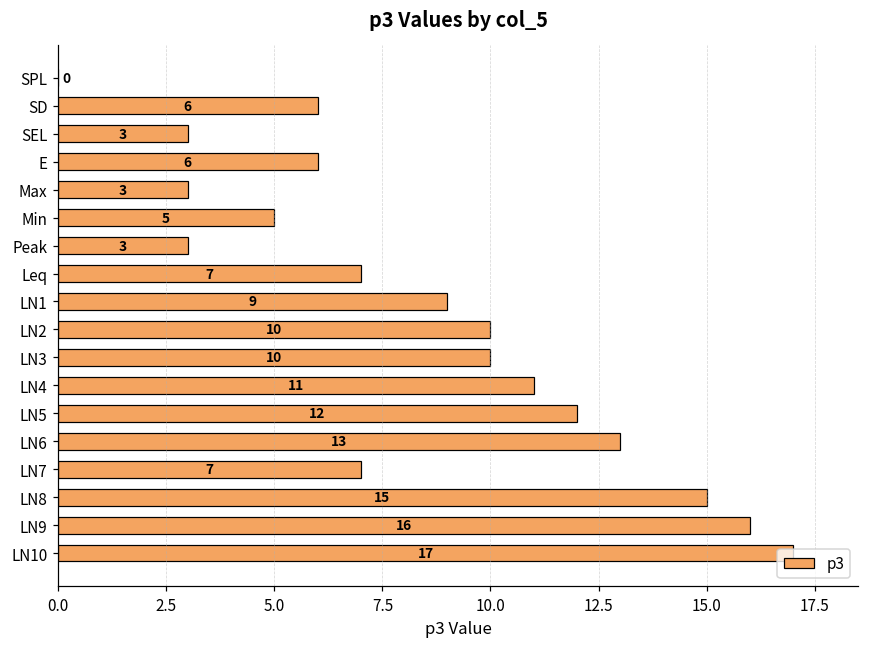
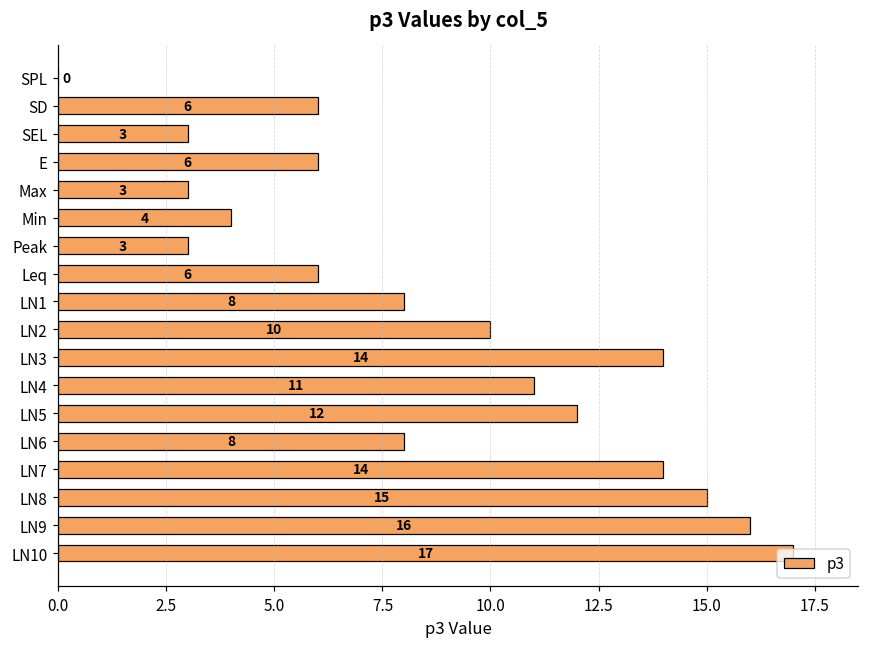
Min: 5 -> 4
Leq: 7 -> 6
LN1: 9 -> 8
LN3: 10 -> 14
LN6: 13 -> 8
LN7: 7 -> 14
